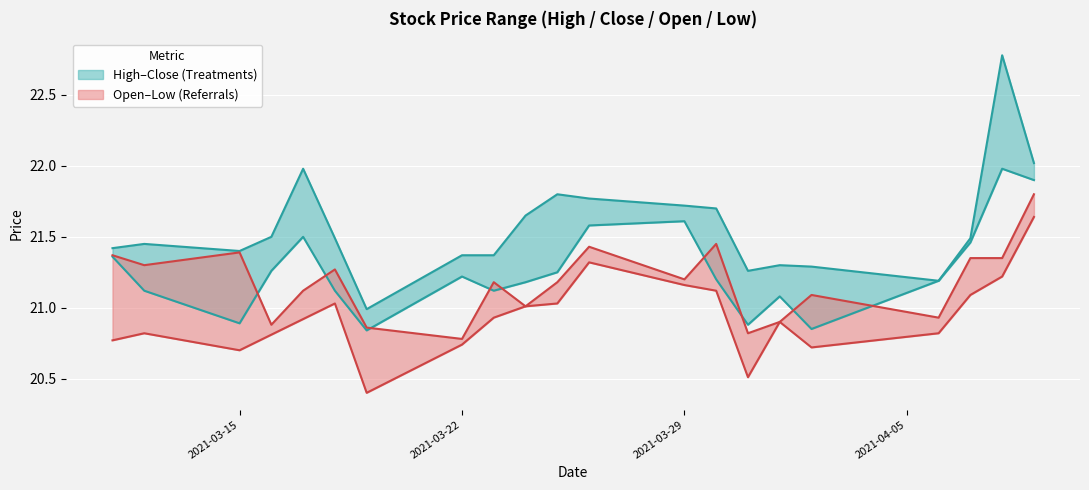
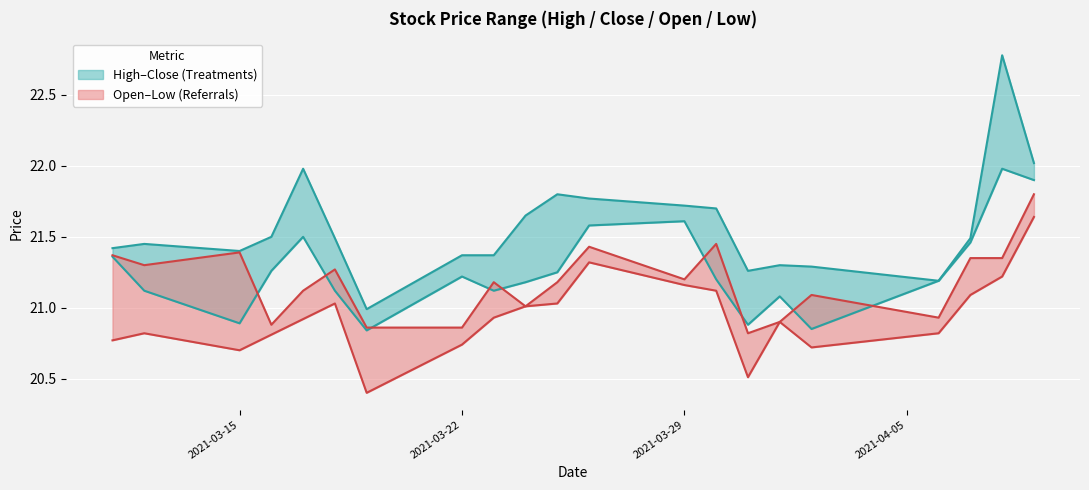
Open–Low (Referrals), 2021-03-22: 20.78 -> 20.86
